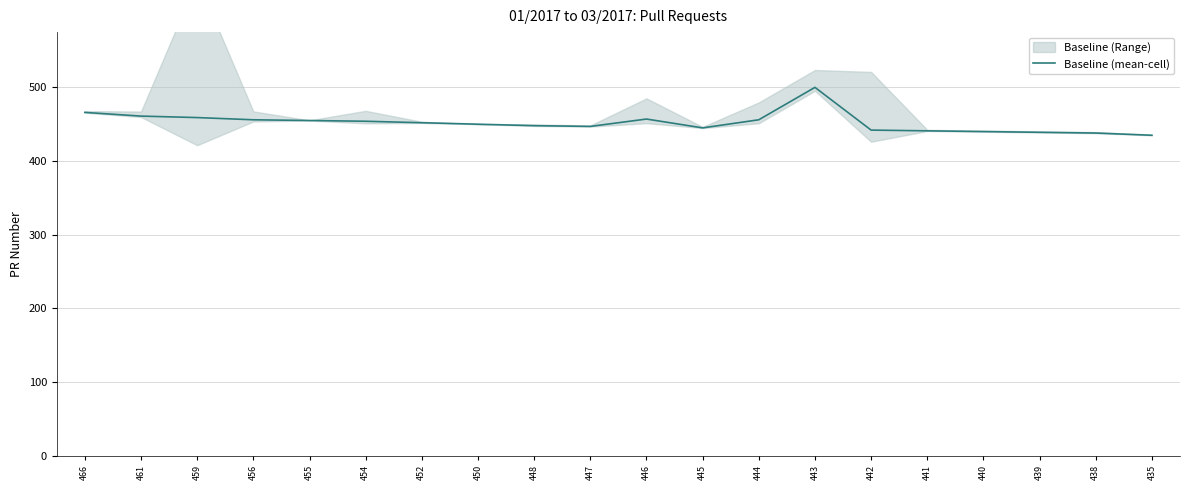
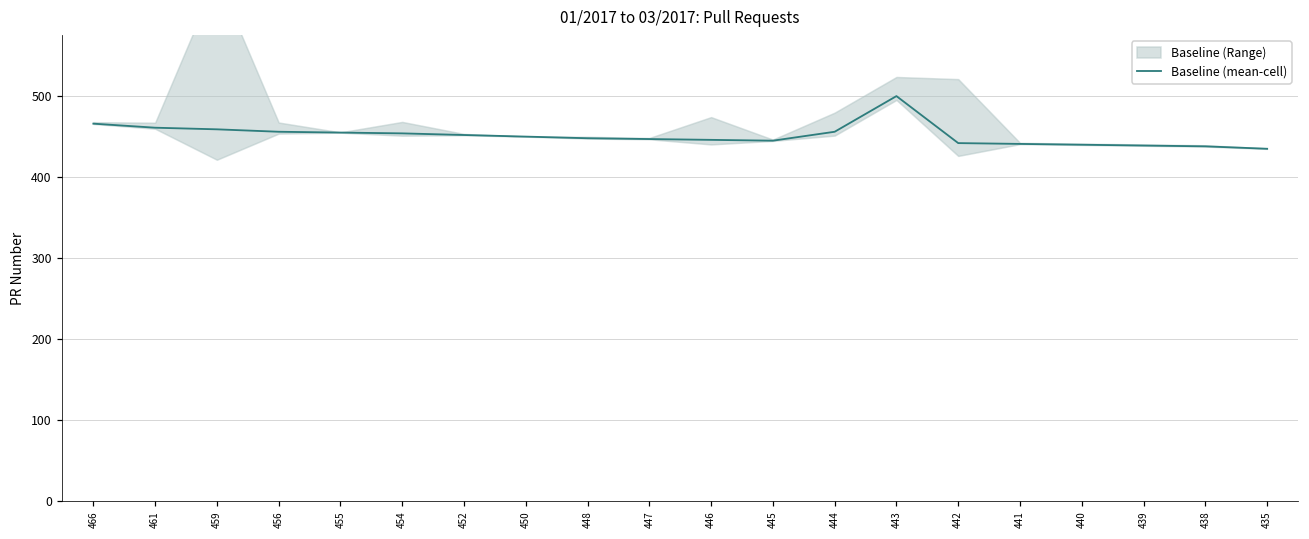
Baseline (mean-cell), 446: 460 -> 450
